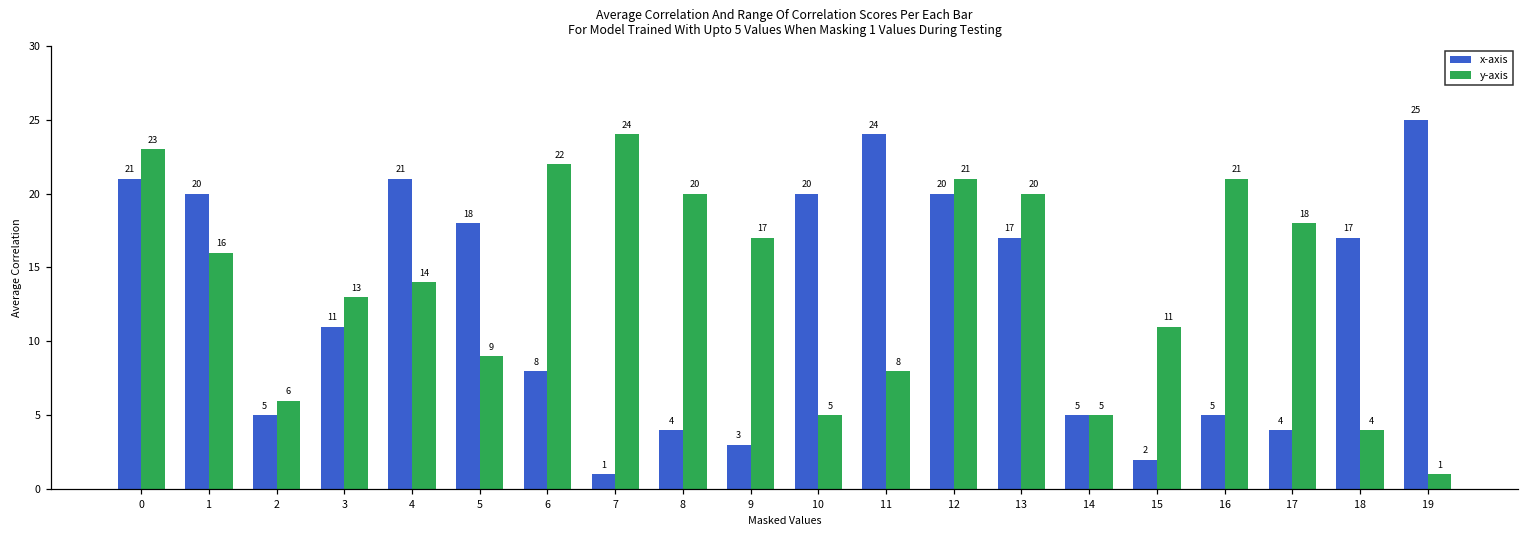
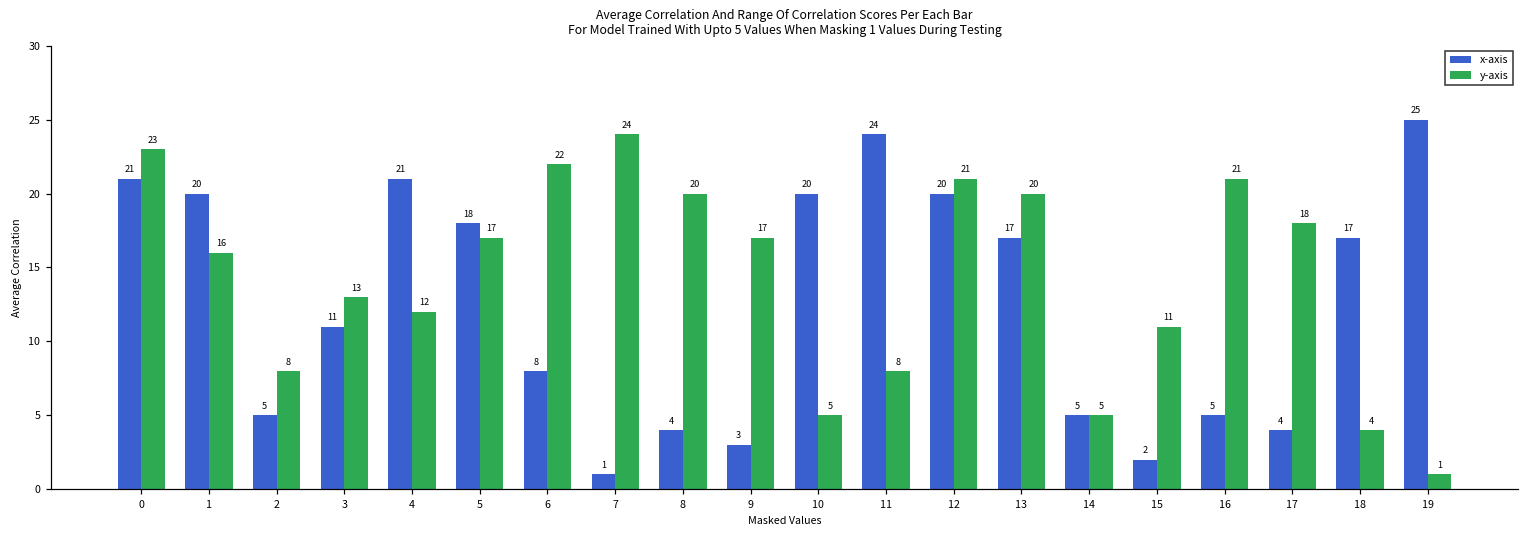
y-axis, 2: 6 -> 8
y-axis, 4: 14 -> 12
y-axis, 5: 9 -> 17
